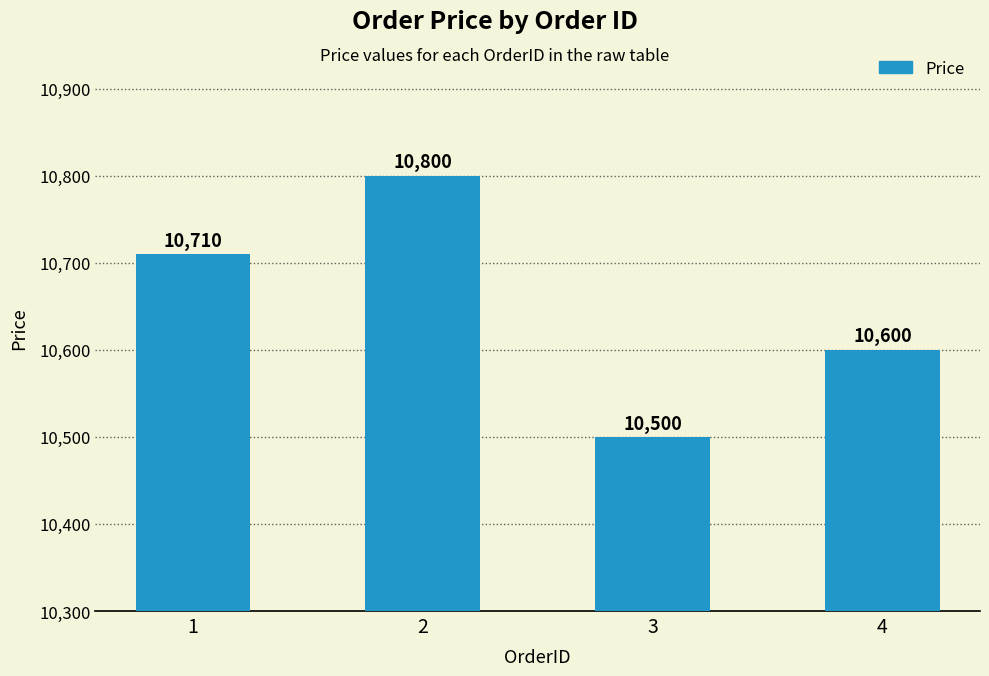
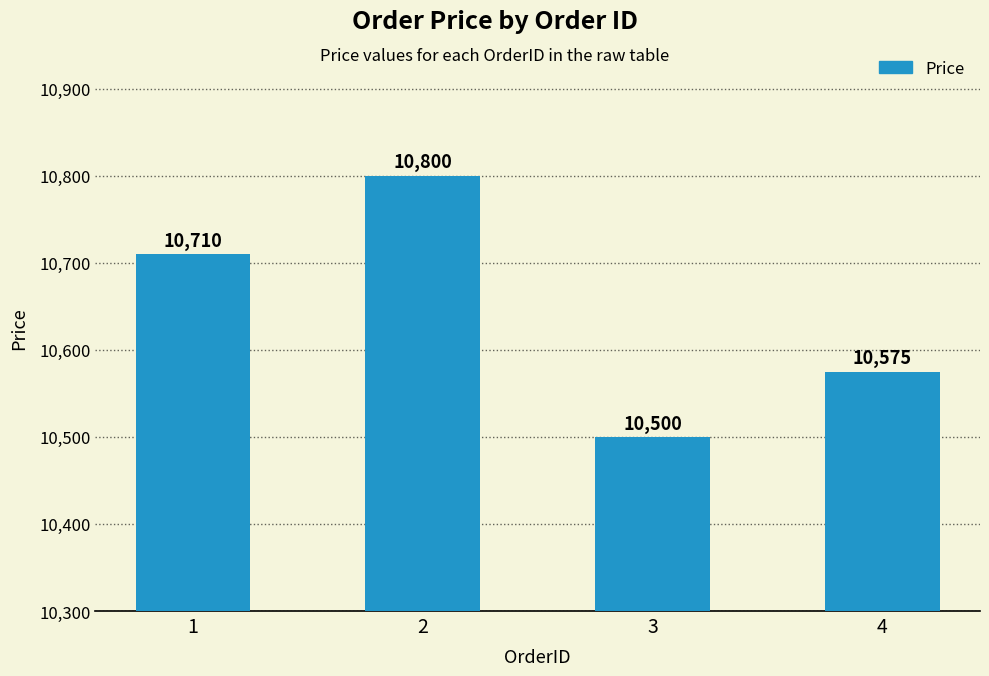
4: 10,600 -> 10,575
